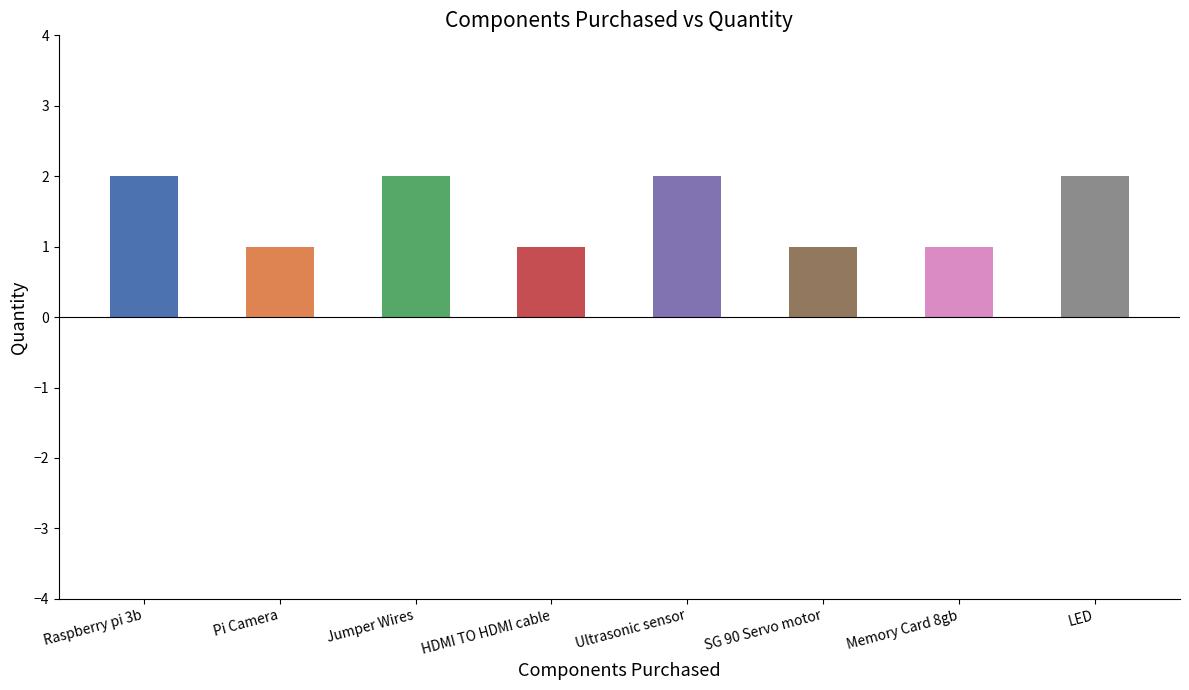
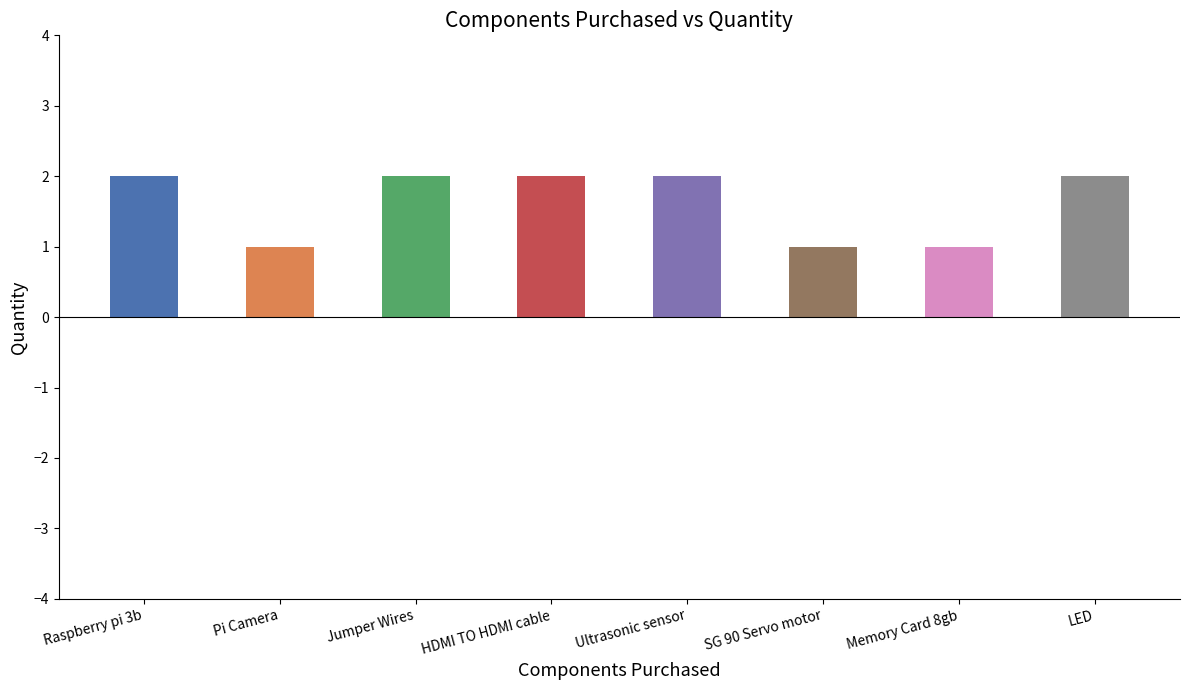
HDMI TO HDMI cable: 1 -> 2
